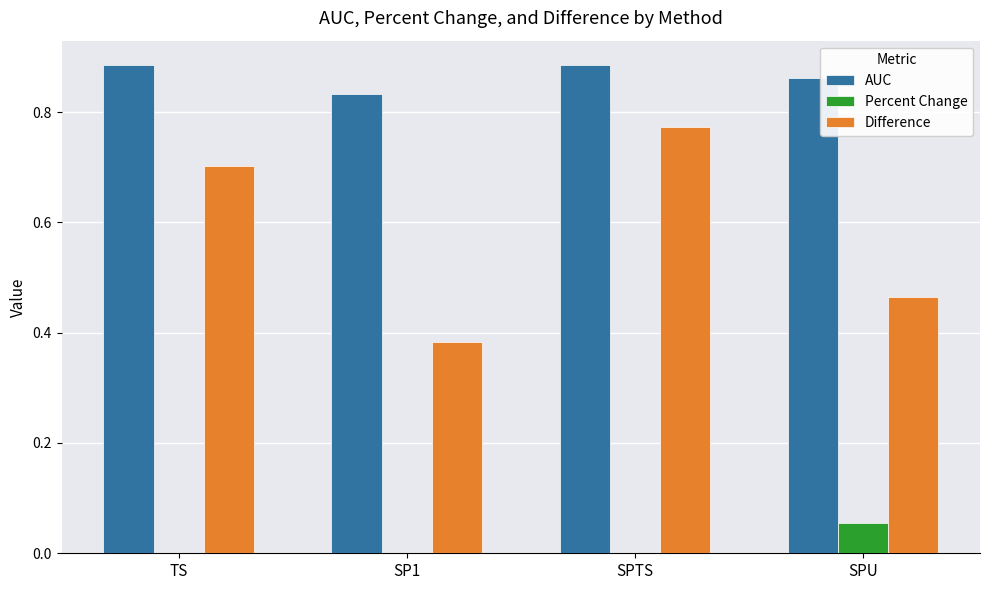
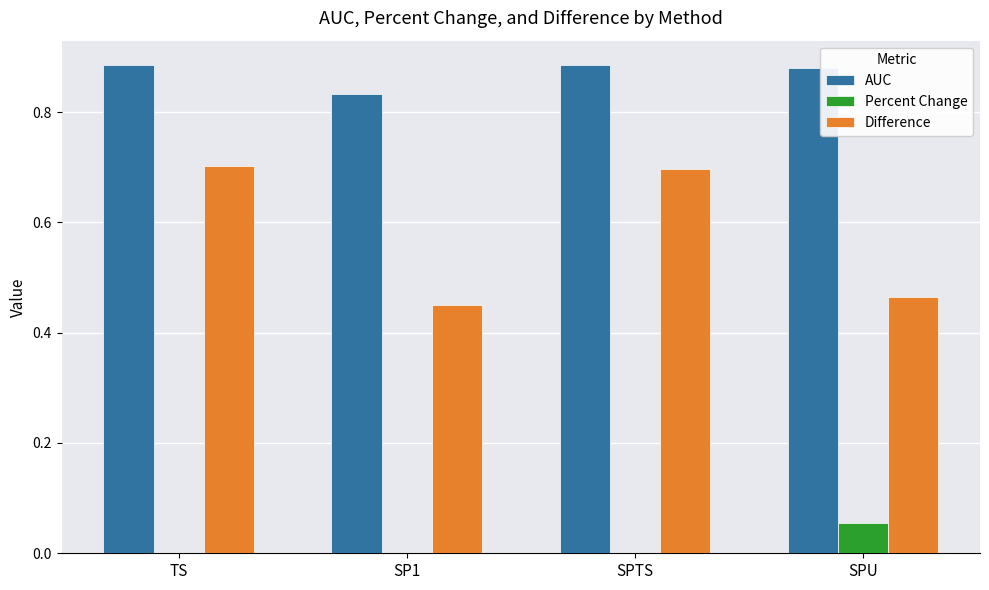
Difference, SP1: 0.38 -> 0.45
Difference, SPTS: 0.77 -> 0.70
AUC, SPU: 0.86 -> 0.88
